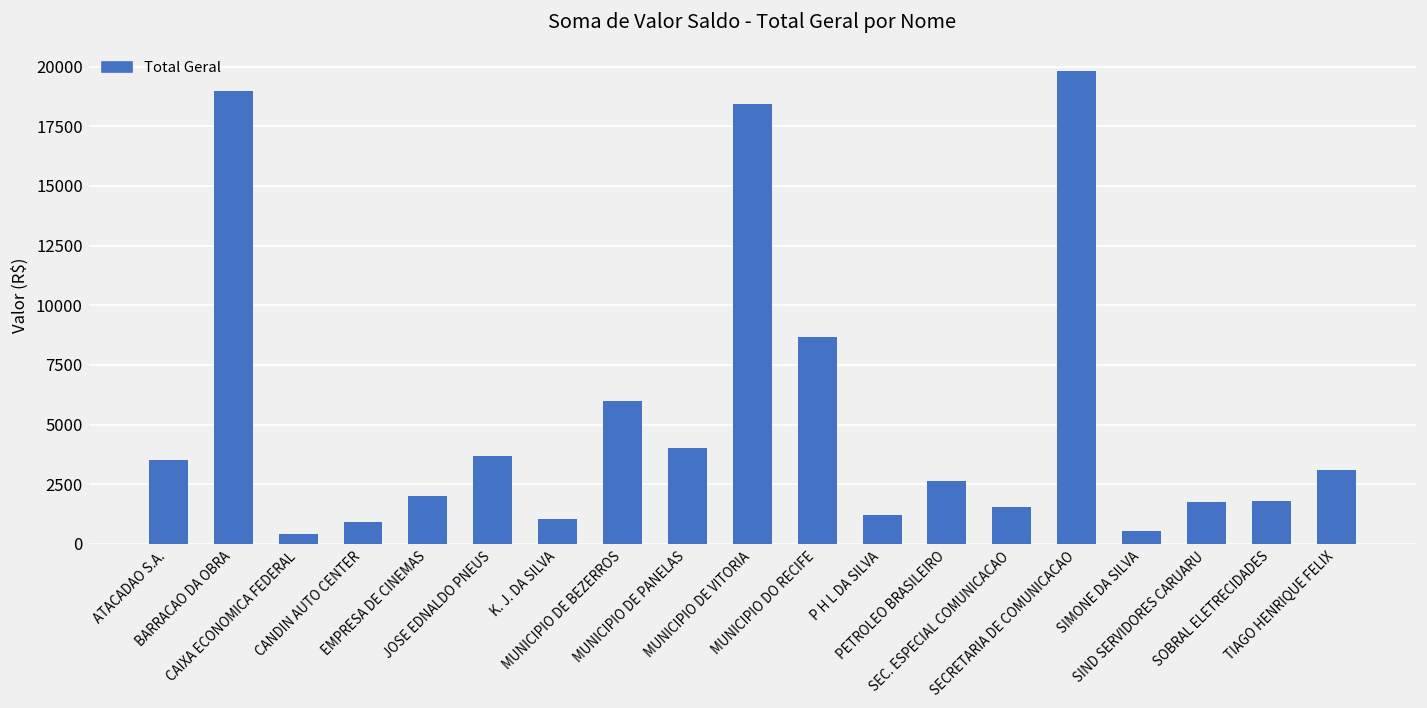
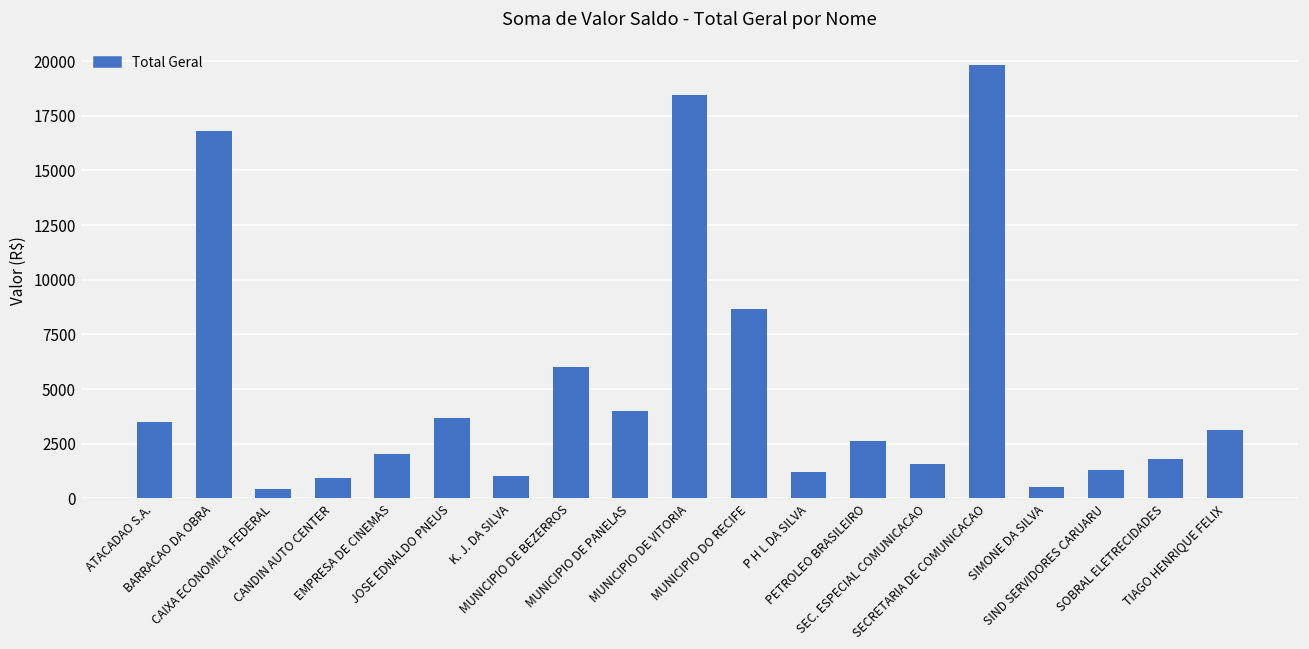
BARRACAO DA OBRA: 19000 -> 16800
SIND SERVIDORES CARUARU: 1800 -> 1300
